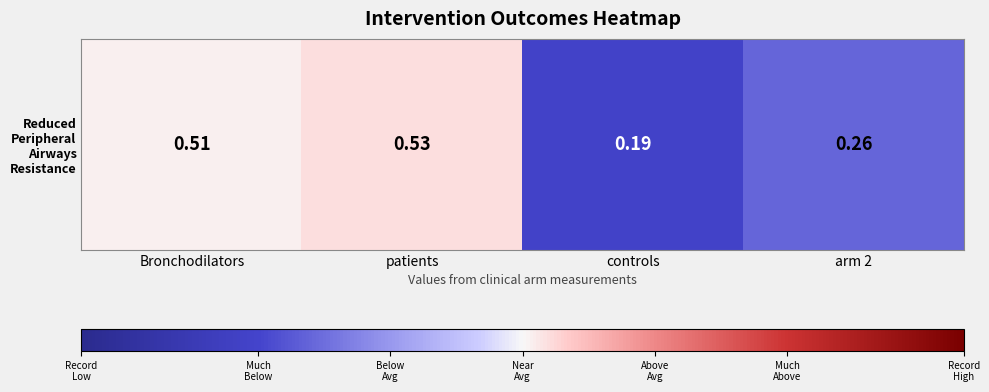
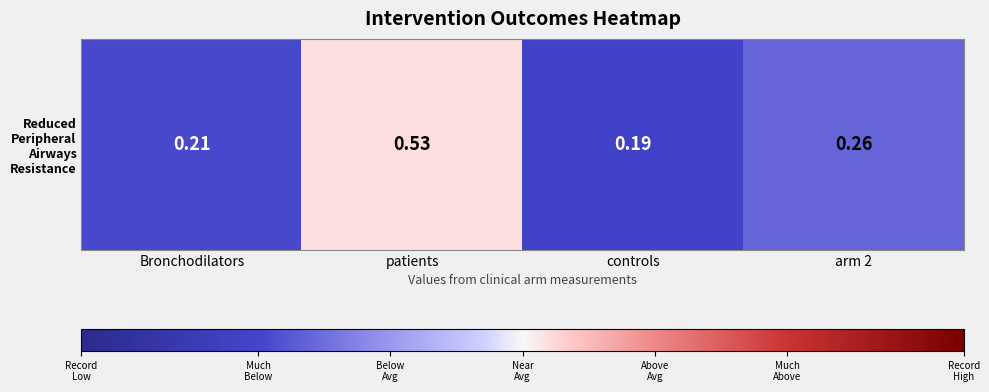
Reduced Peripheral Airways Resistance, Bronchodilators: 0.51 -> 0.21
